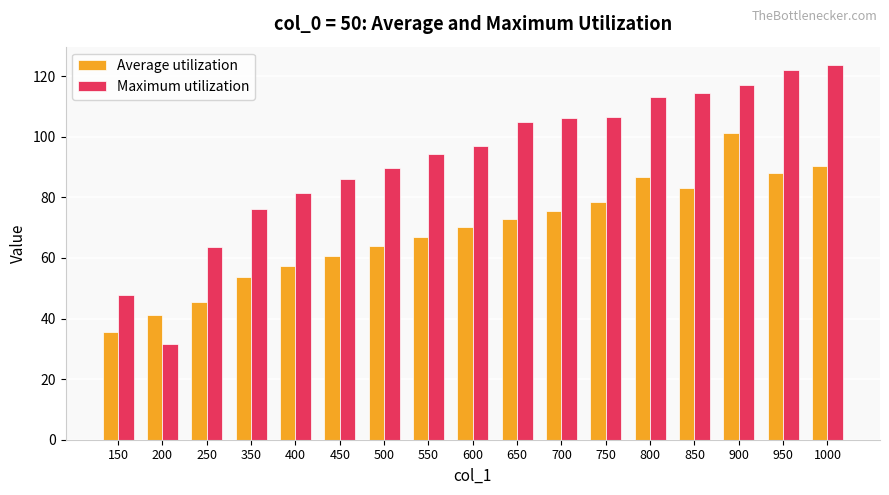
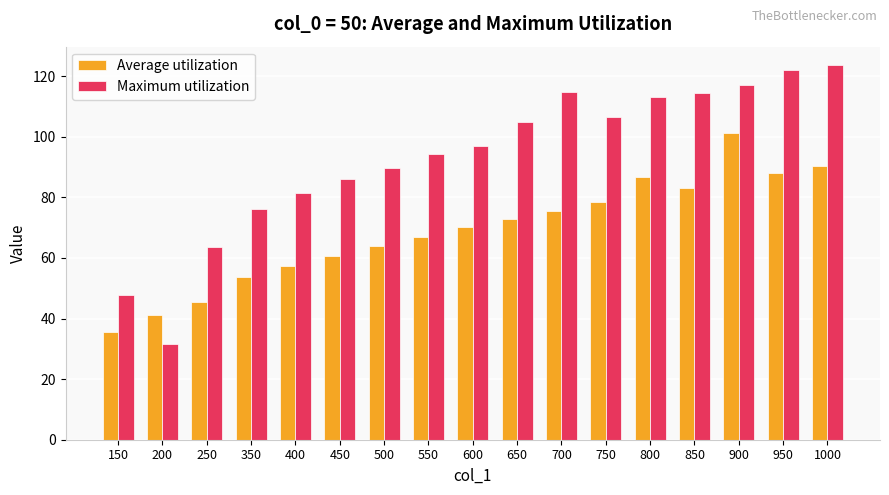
Maximum utilization, 700: 106 -> 115
